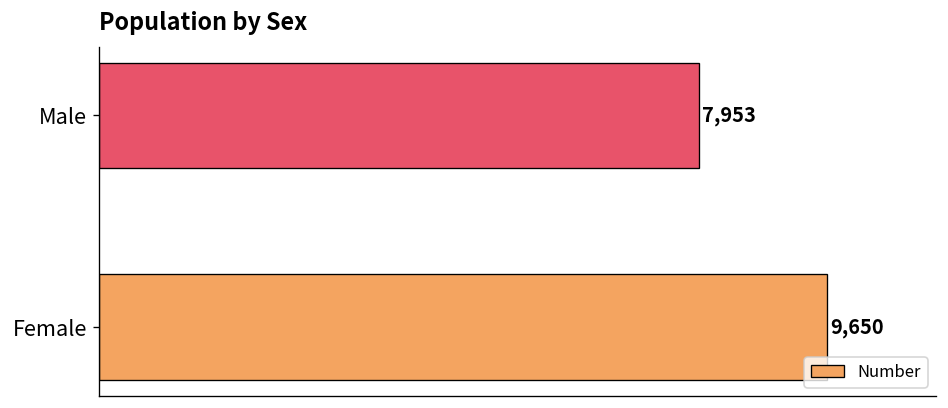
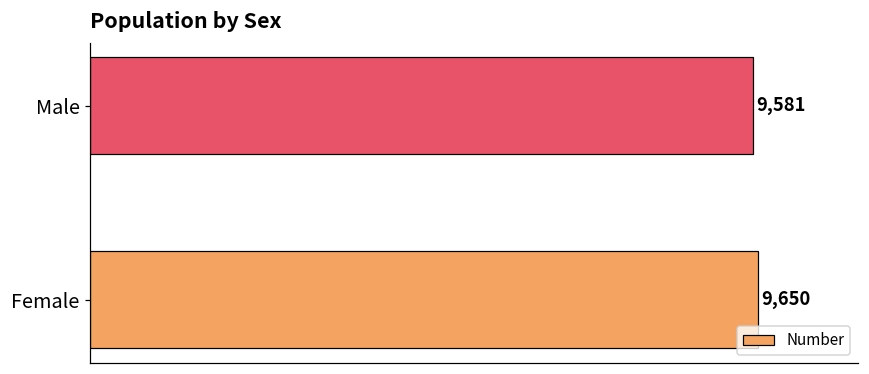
Male: 7,953 -> 9,581
